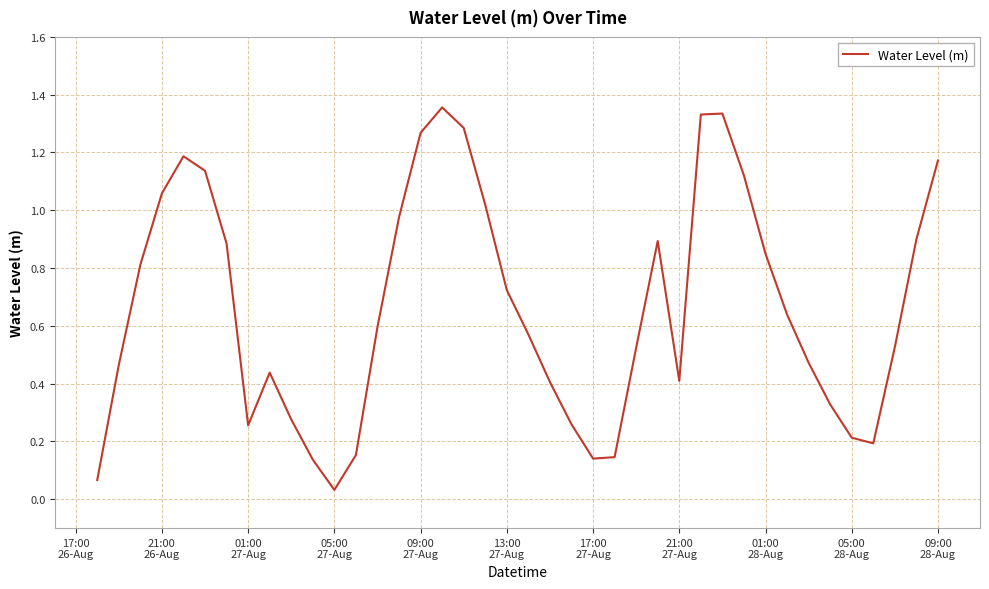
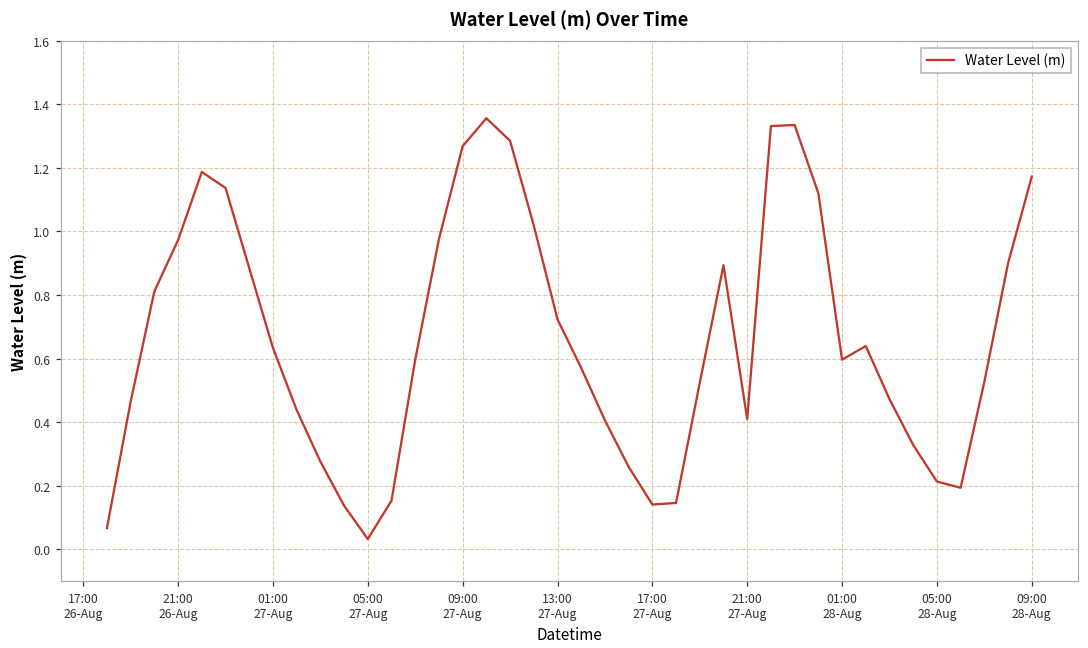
21:00 26-Aug: 1.06 -> 0.97
01:00 27-Aug: 0.26 -> 0.63
01:00 28-Aug: 0.85 -> 0.60
